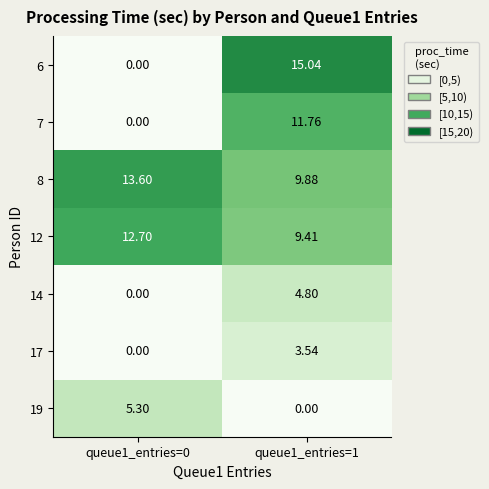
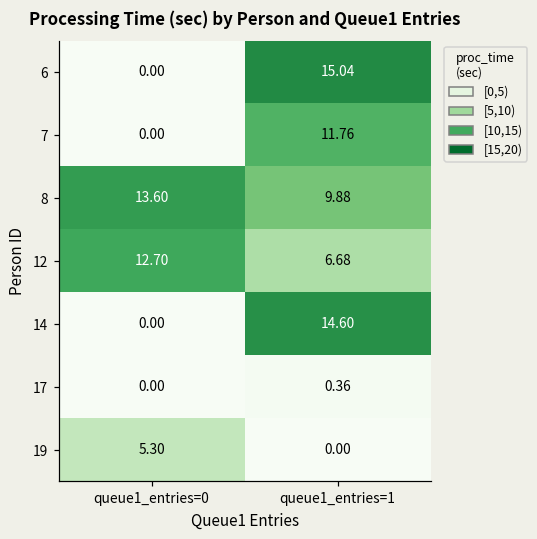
12, queue1_entries=1: 9.41 -> 6.68
14, queue1_entries=1: 4.80 -> 14.60
17, queue1_entries=1: 3.54 -> 0.36
